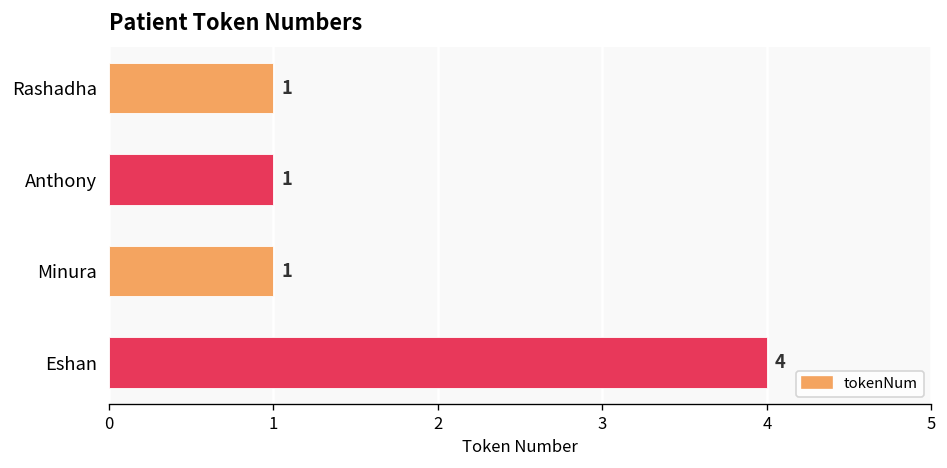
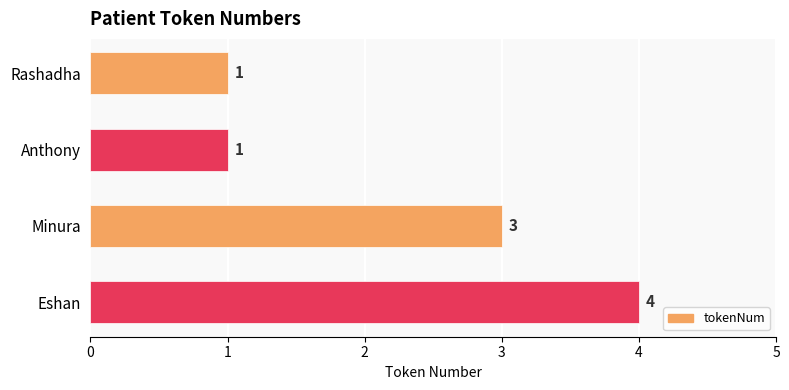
Minura: 1 -> 3
